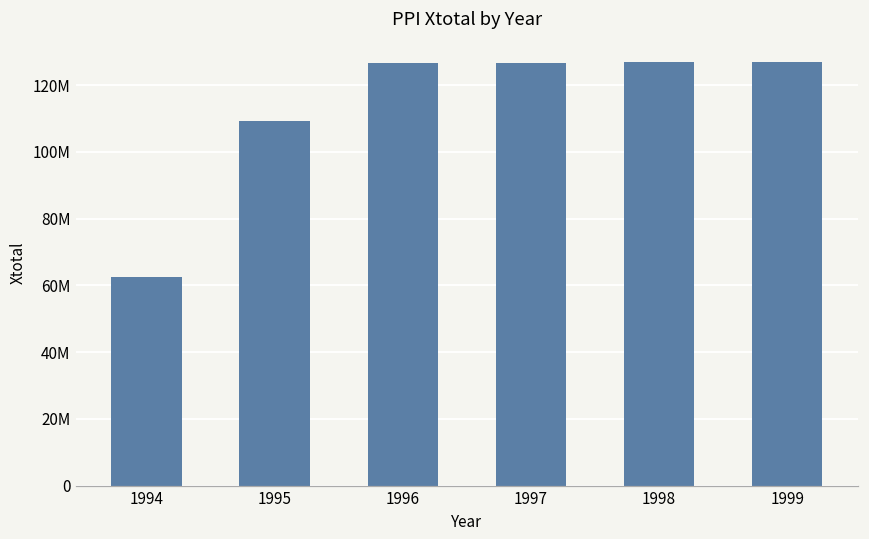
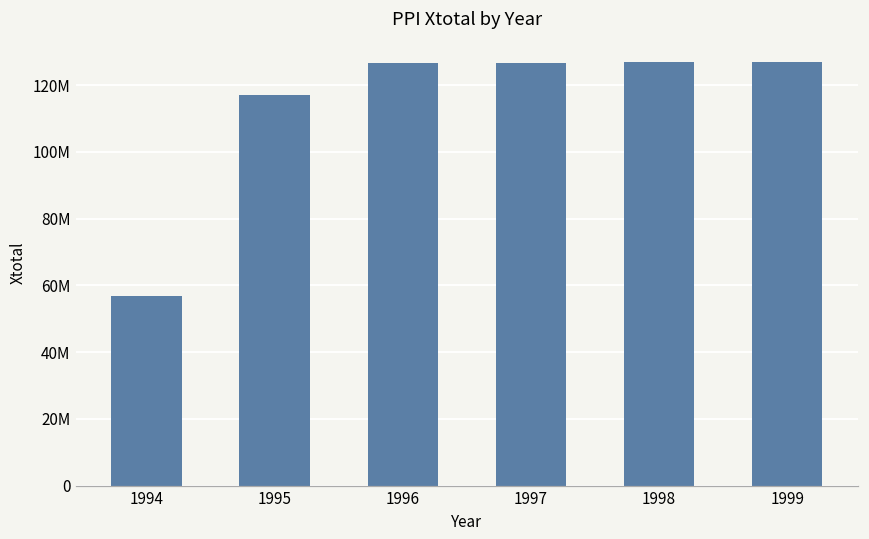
1994: 62000000 -> 57000000
1995: 109000000 -> 117000000
